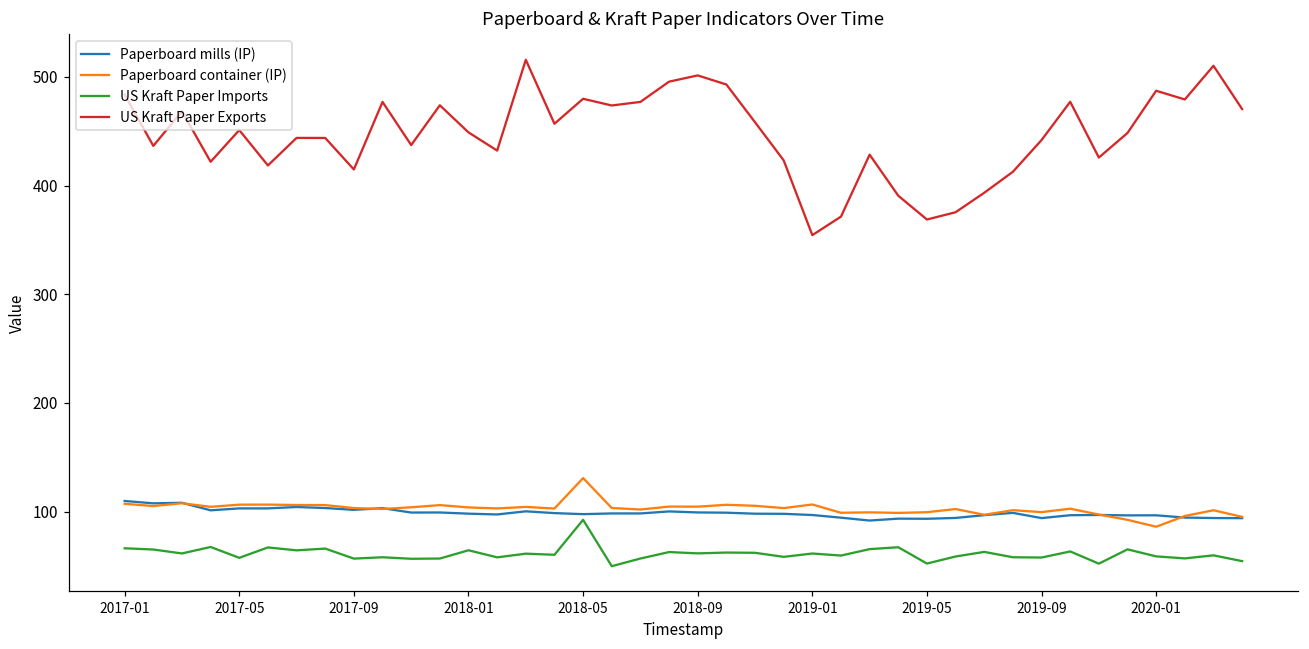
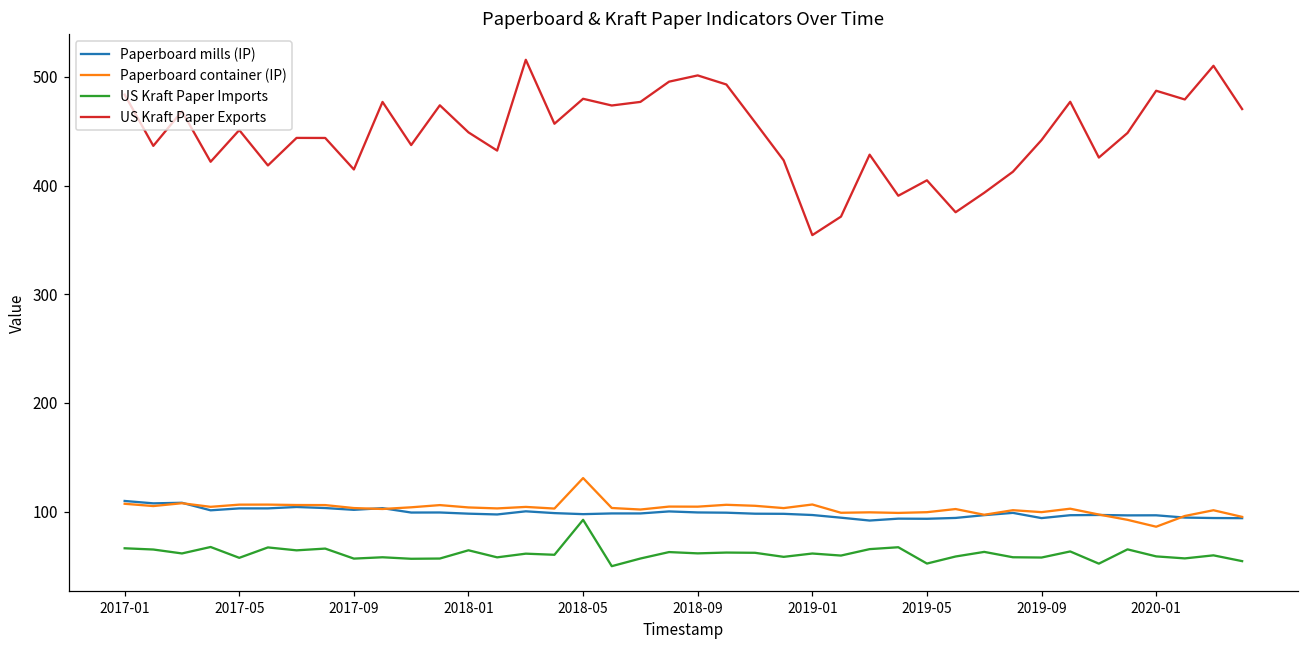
US Kraft Paper Exports, 2019-05: 370 -> 400
